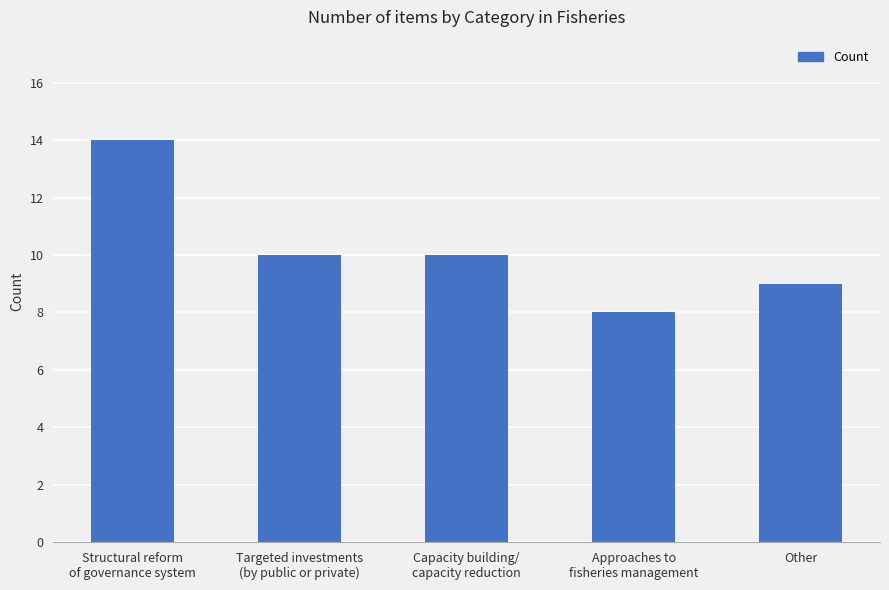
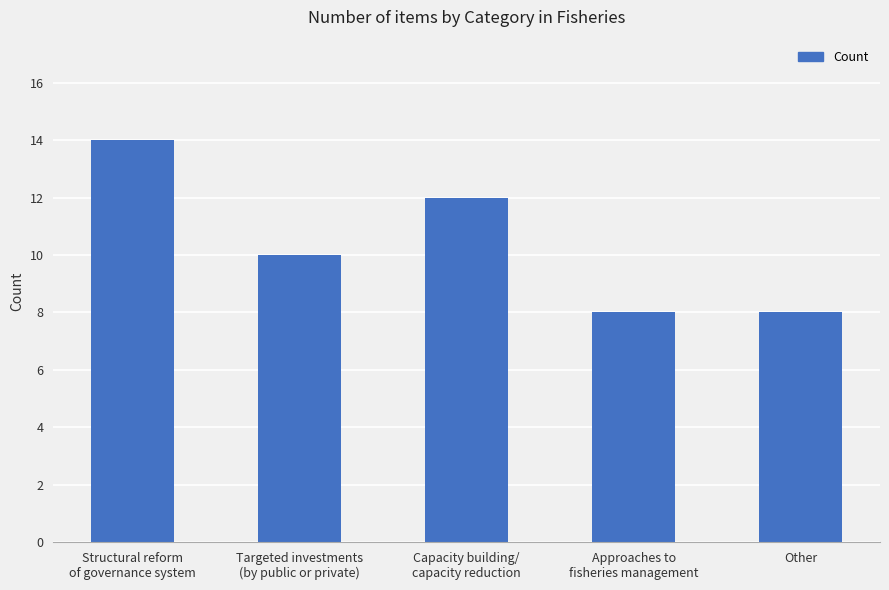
Capacity building/ capacity reduction: 10 -> 12
Other: 9 -> 8
